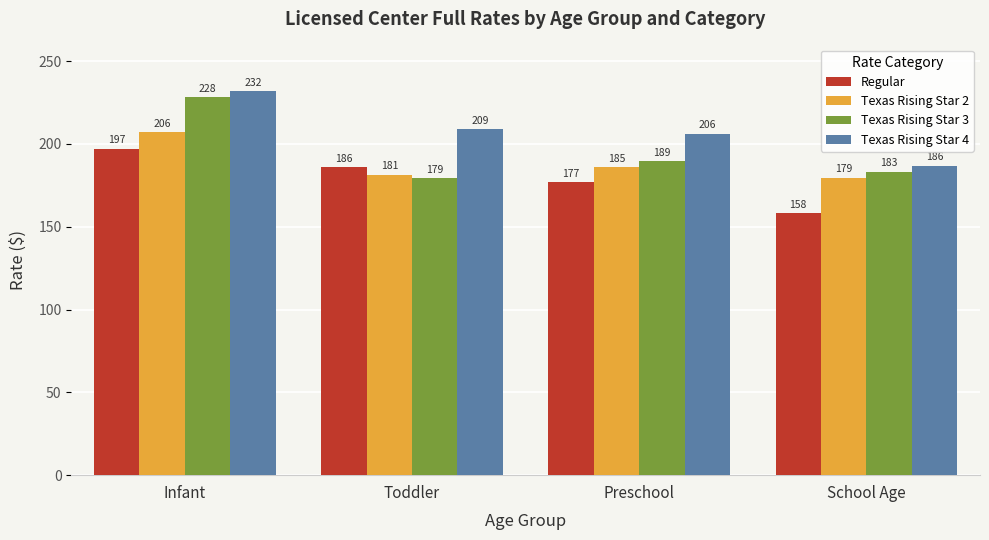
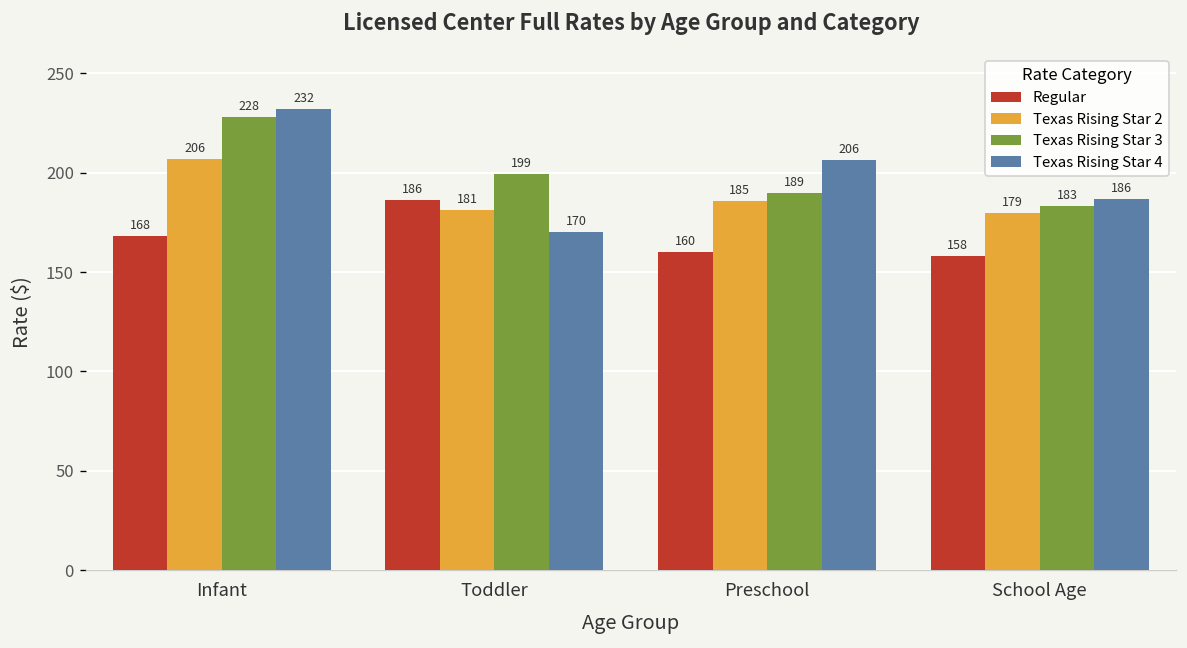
Regular, Infant: 197 -> 168
Texas Rising Star 3, Toddler: 179 -> 199
Texas Rising Star 4, Toddler: 209 -> 170
Regular, Preschool: 177 -> 160
